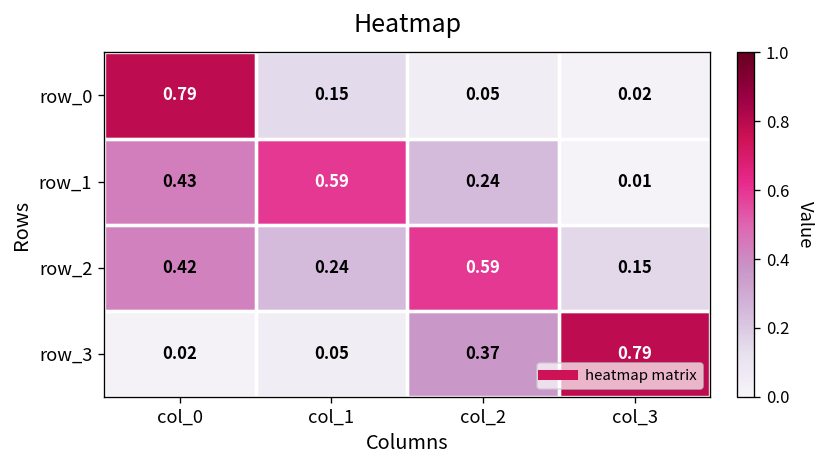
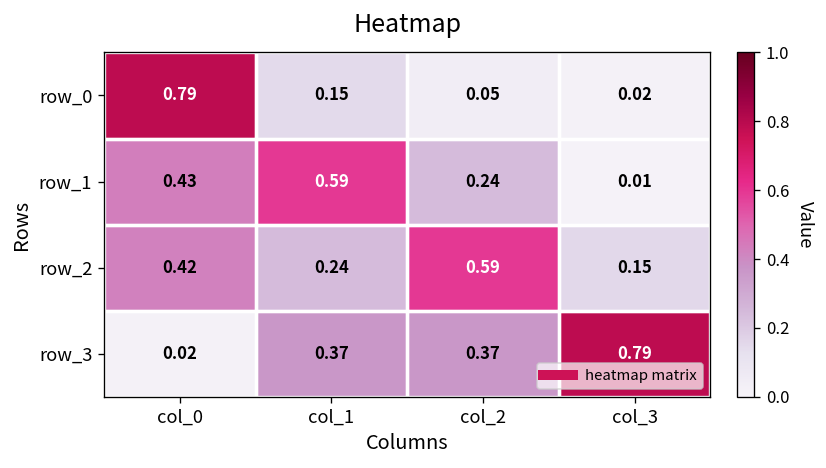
row_3, col_1: 0.05 -> 0.37
